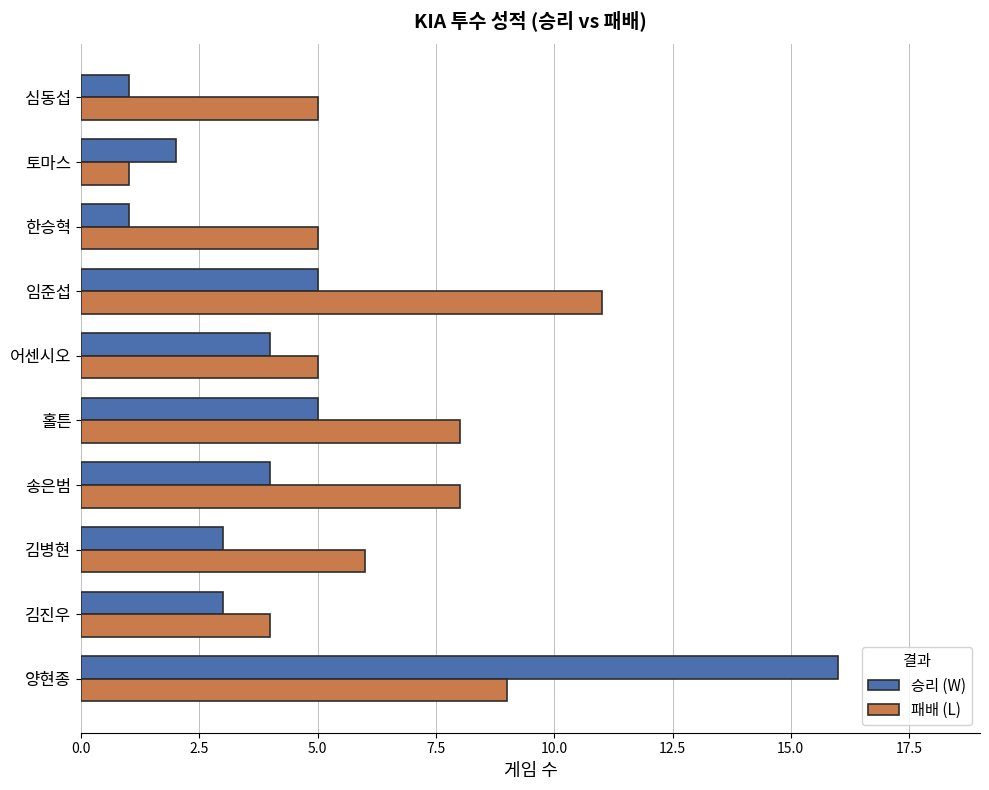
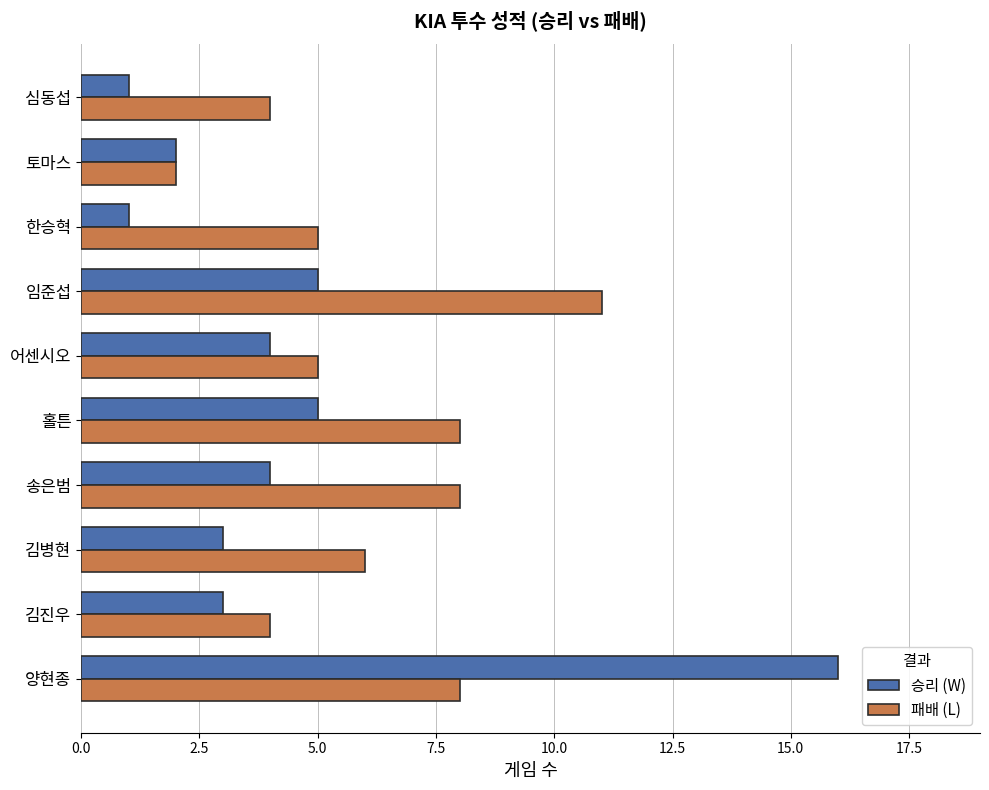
패배 (L), 심동섭: 5 -> 4
패배 (L), 토마스: 1 -> 2
패배 (L), 양현종: 9 -> 8
